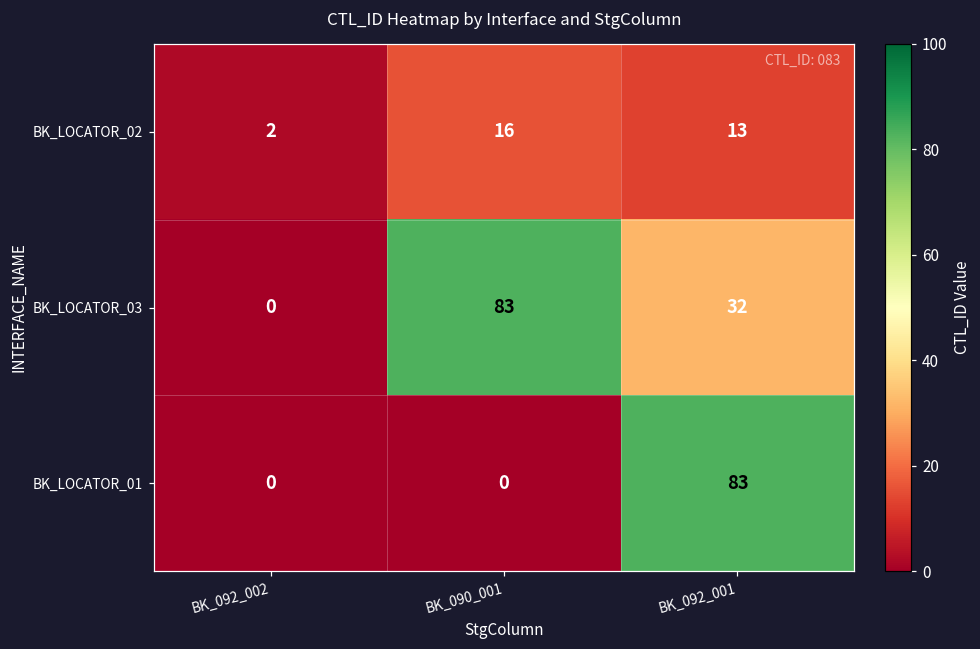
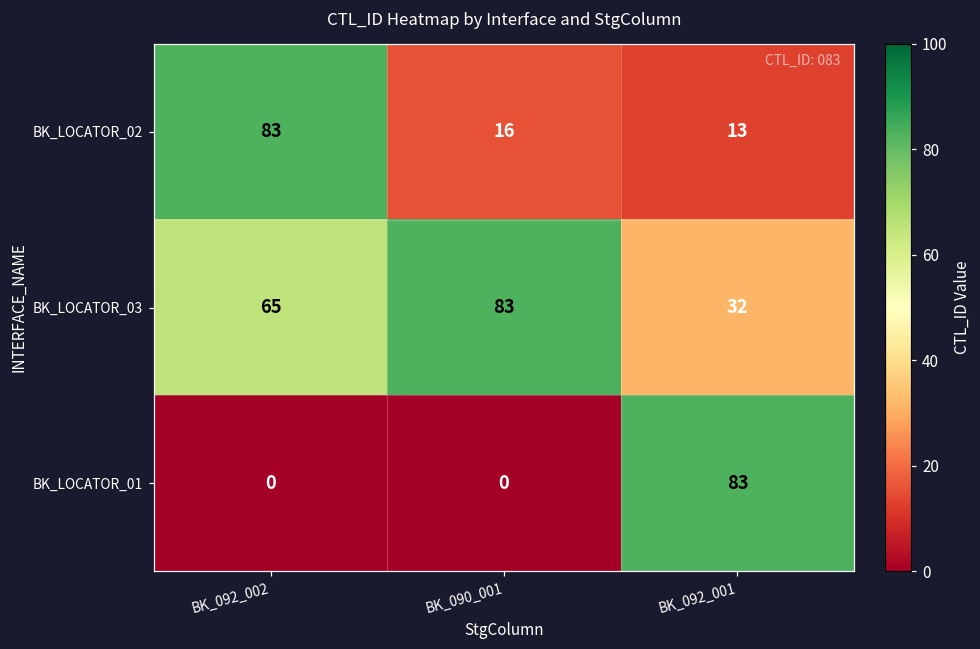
BK_LOCATOR_02, BK_092_002: 2 -> 83
BK_LOCATOR_03, BK_092_002: 0 -> 65
